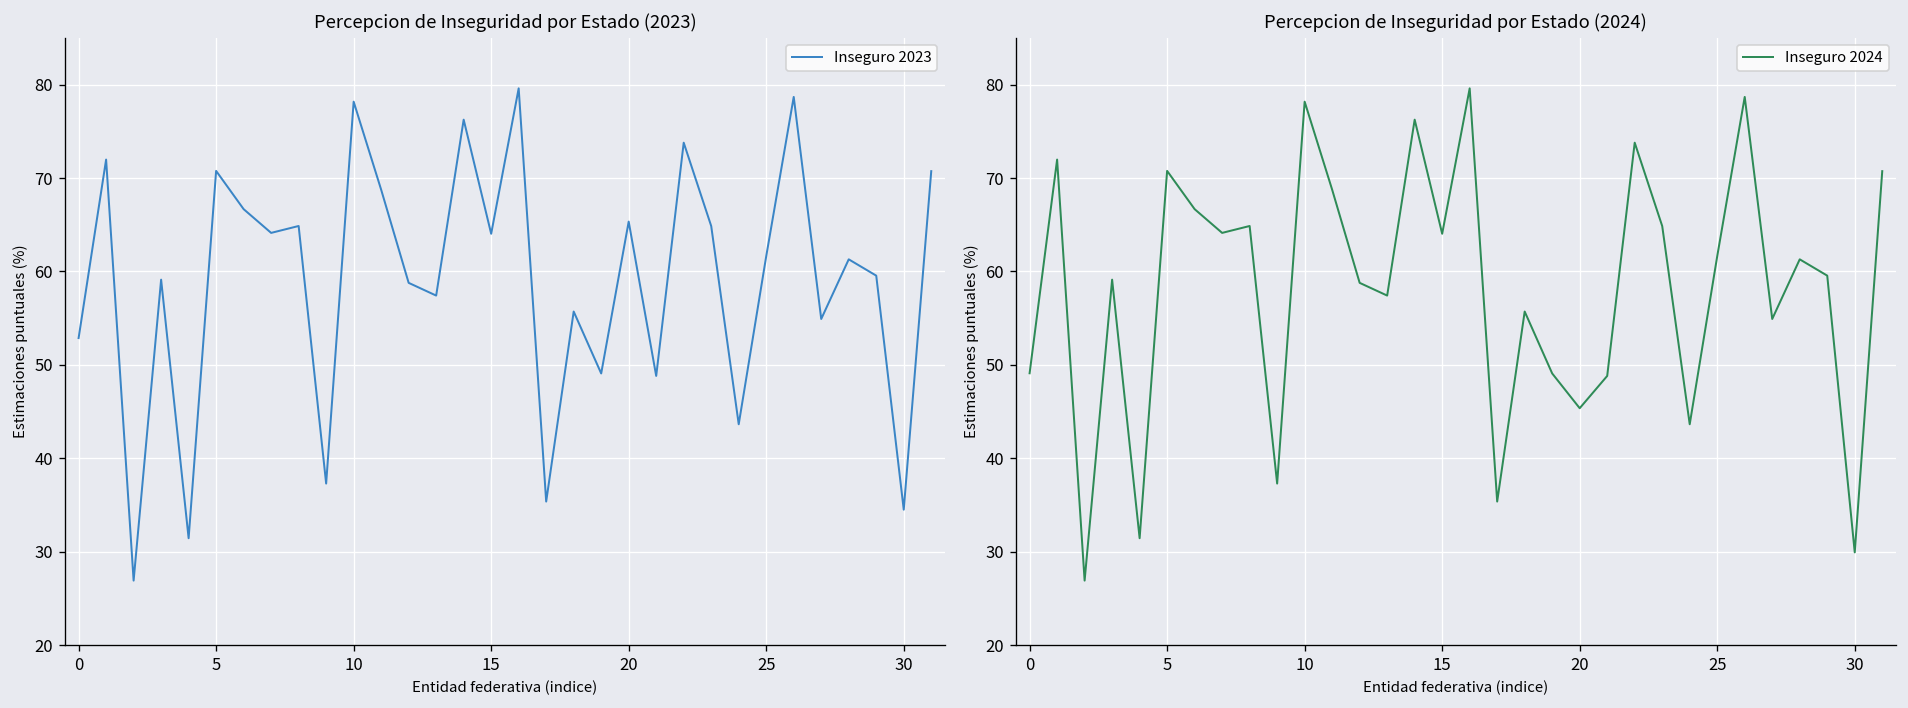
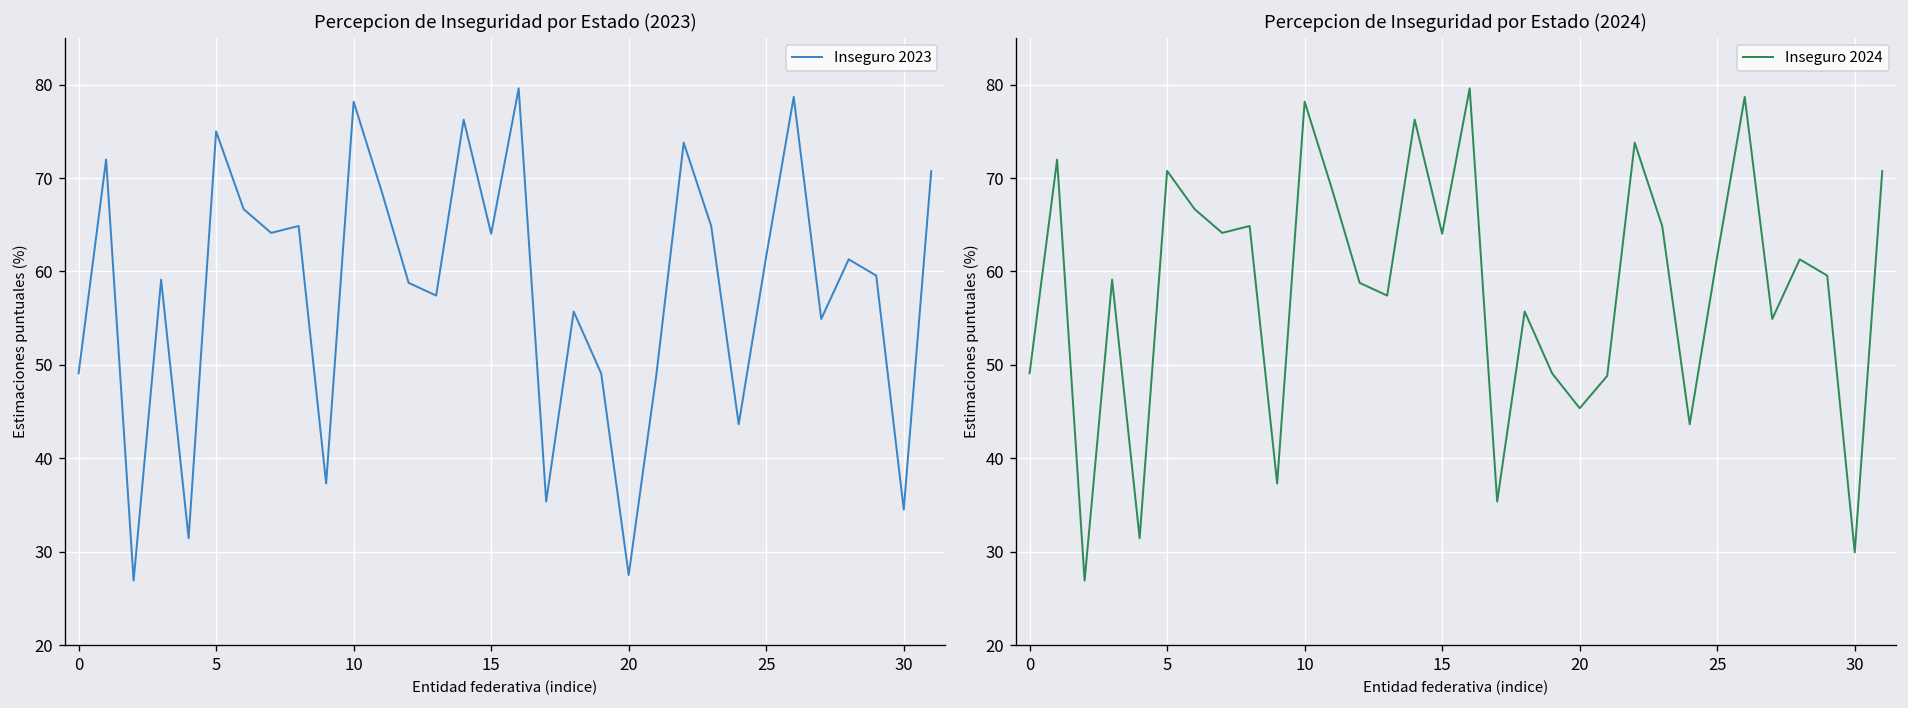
Percepcion de Inseguridad por Estado (2023), 0: 53 -> 49
Percepcion de Inseguridad por Estado (2023), 5: 71 -> 75
Percepcion de Inseguridad por Estado (2023), 20: 65 -> 28
